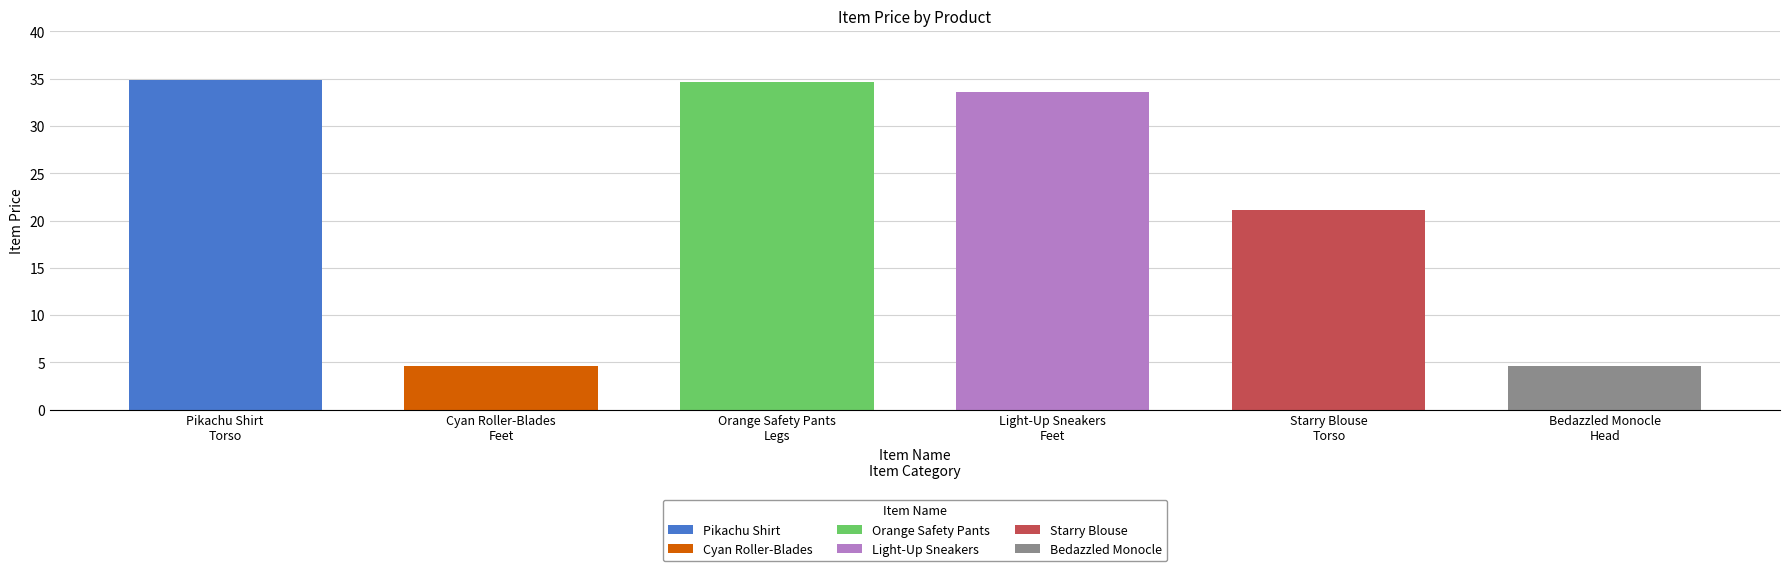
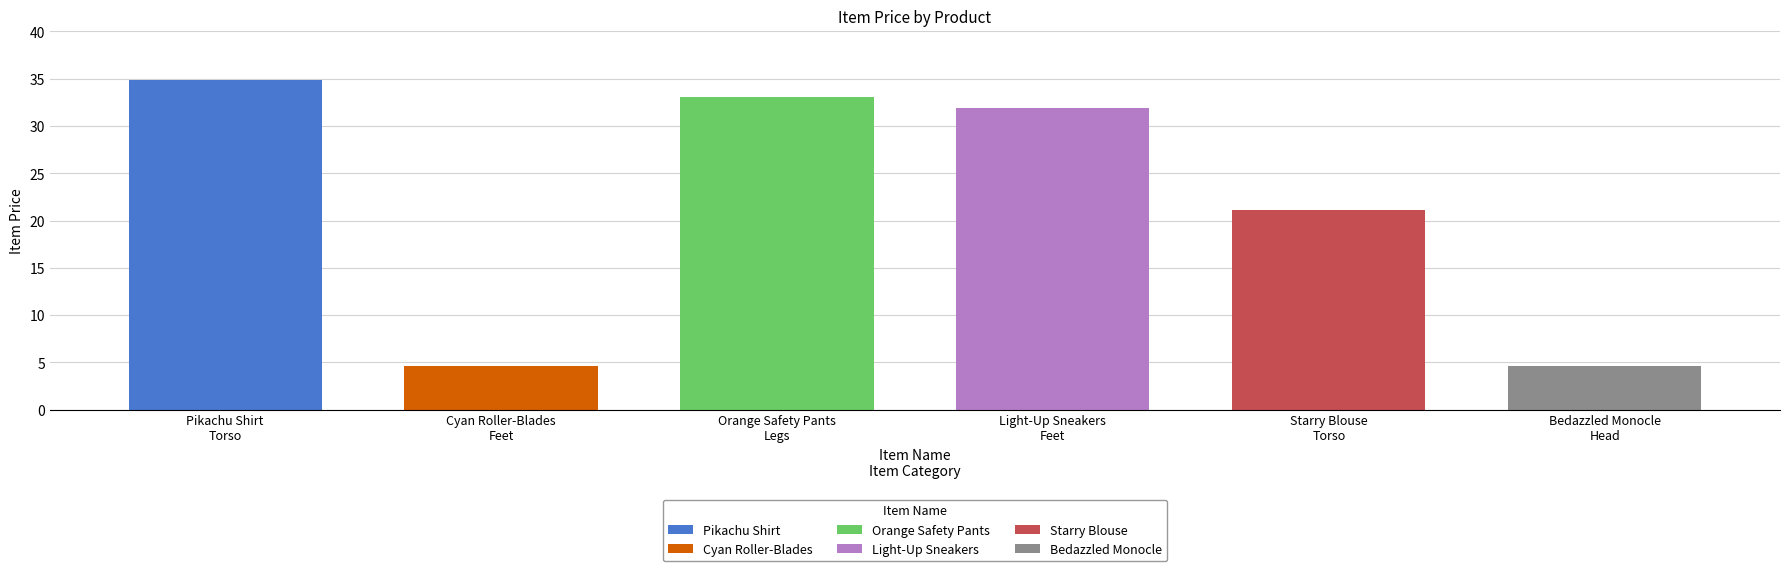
Orange Safety Pants Legs: 35 -> 33
Light-Up Sneakers Feet: 34 -> 32
